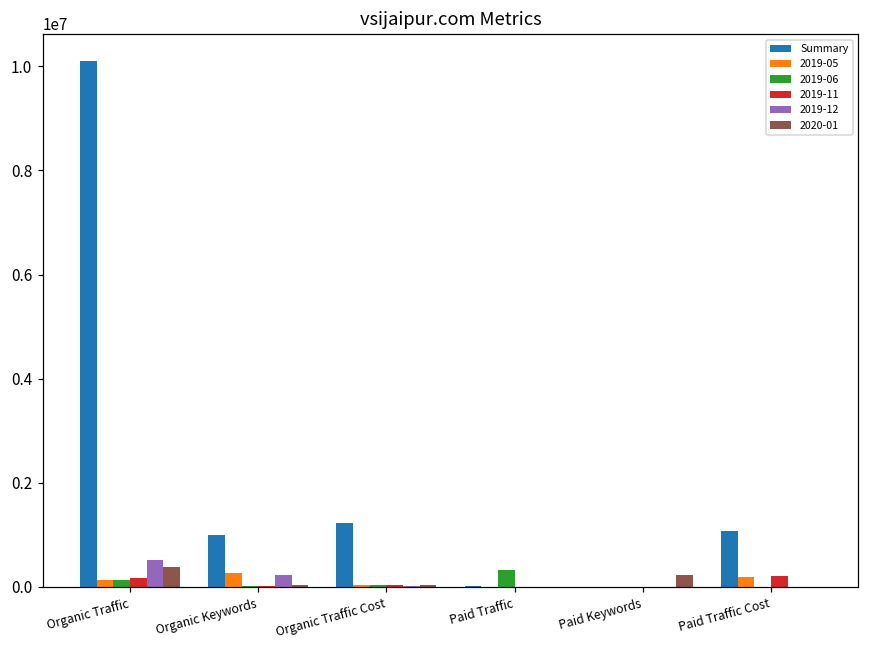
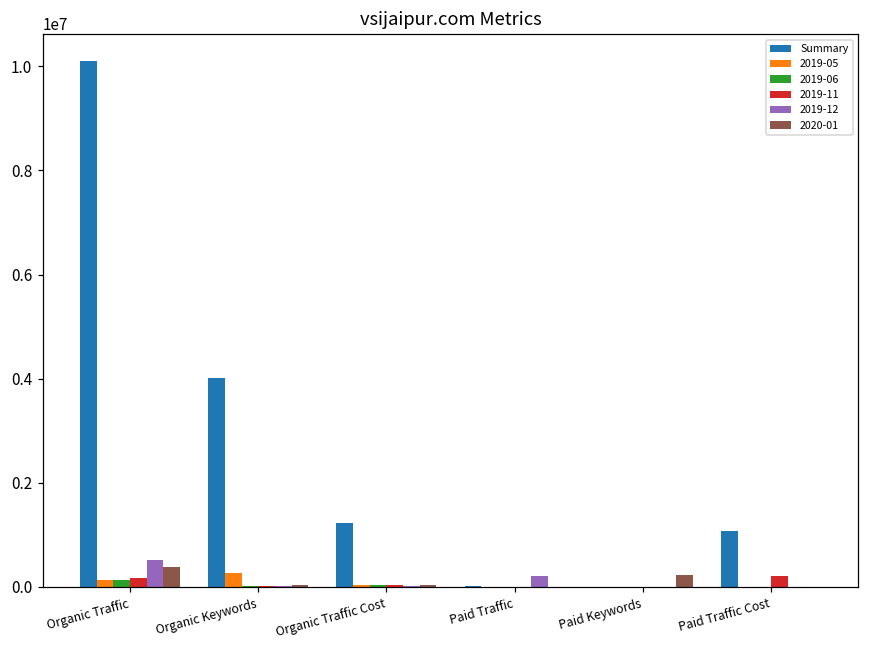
Summary, Organic Keywords: 1000000 -> 4000000
2019-12, Organic Keywords: 200000 -> 0
2019-06, Paid Traffic: 300000 -> 0
2019-12, Paid Traffic: 0 -> 200000
2019-05, Paid Traffic Cost: 200000 -> 0
